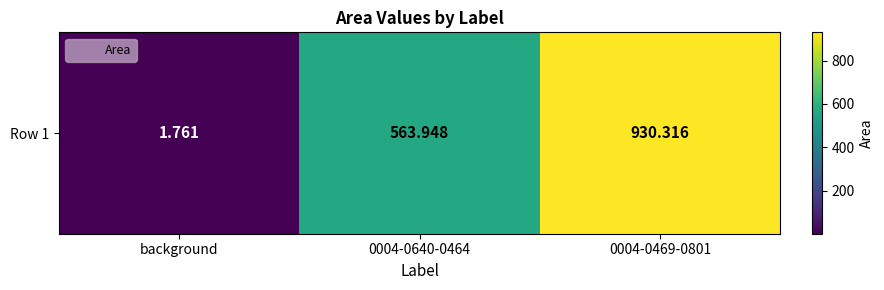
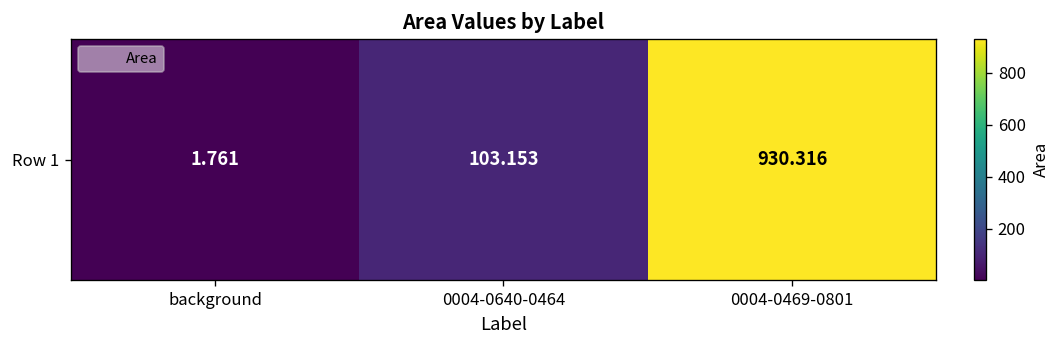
Row 1, 0004-0640-0464: 563.948 -> 103.153
